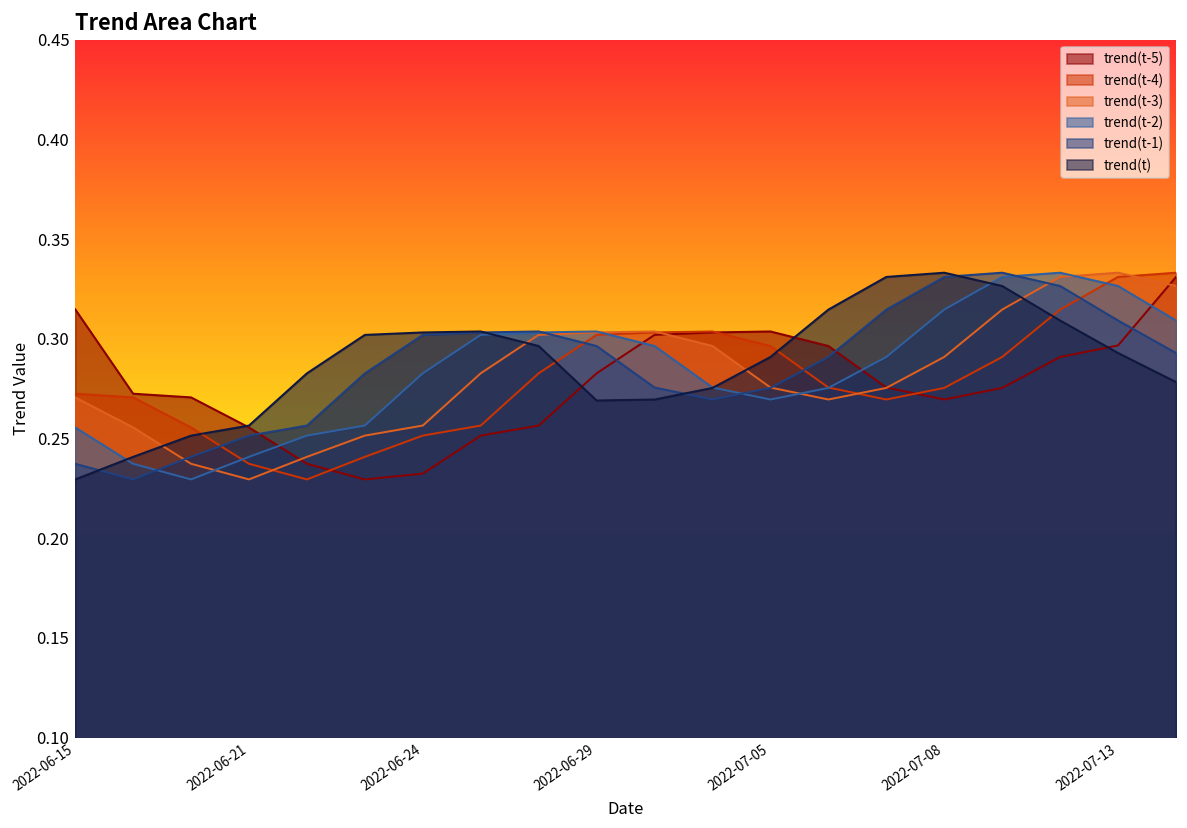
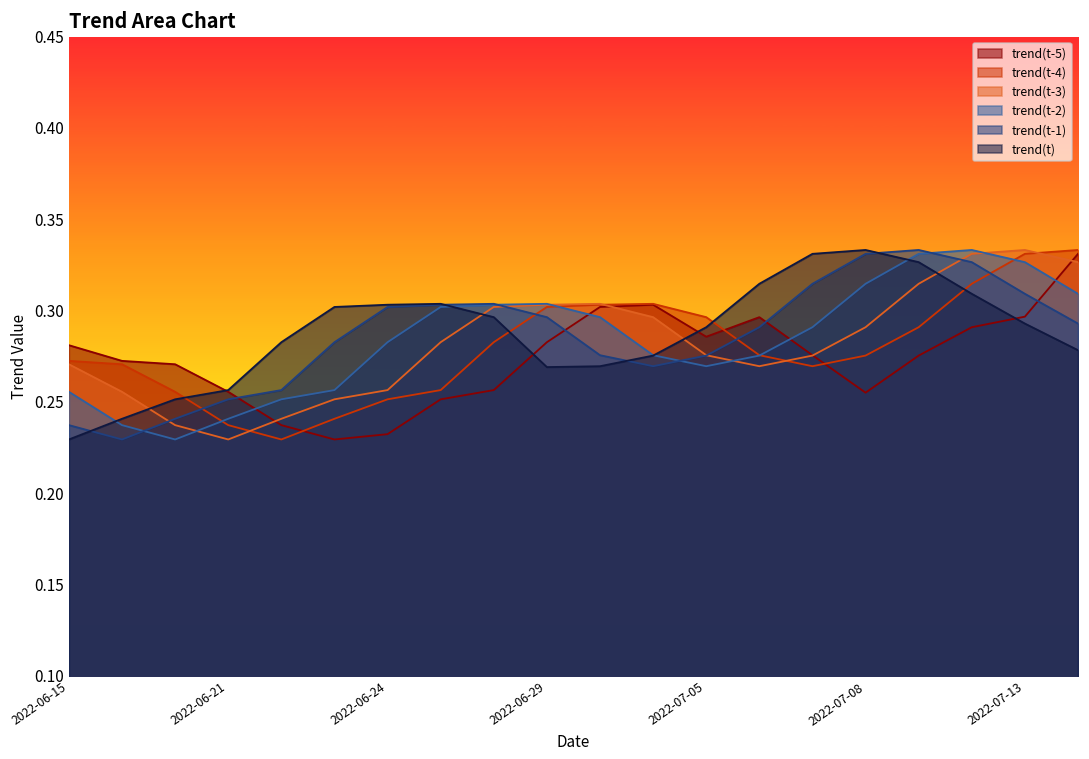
trend(t-5), 2022-06-15: 0.315 -> 0.281
trend(t-5), 2022-07-05: 0.304 -> 0.286
trend(t-5), 2022-07-08: 0.270 -> 0.255
